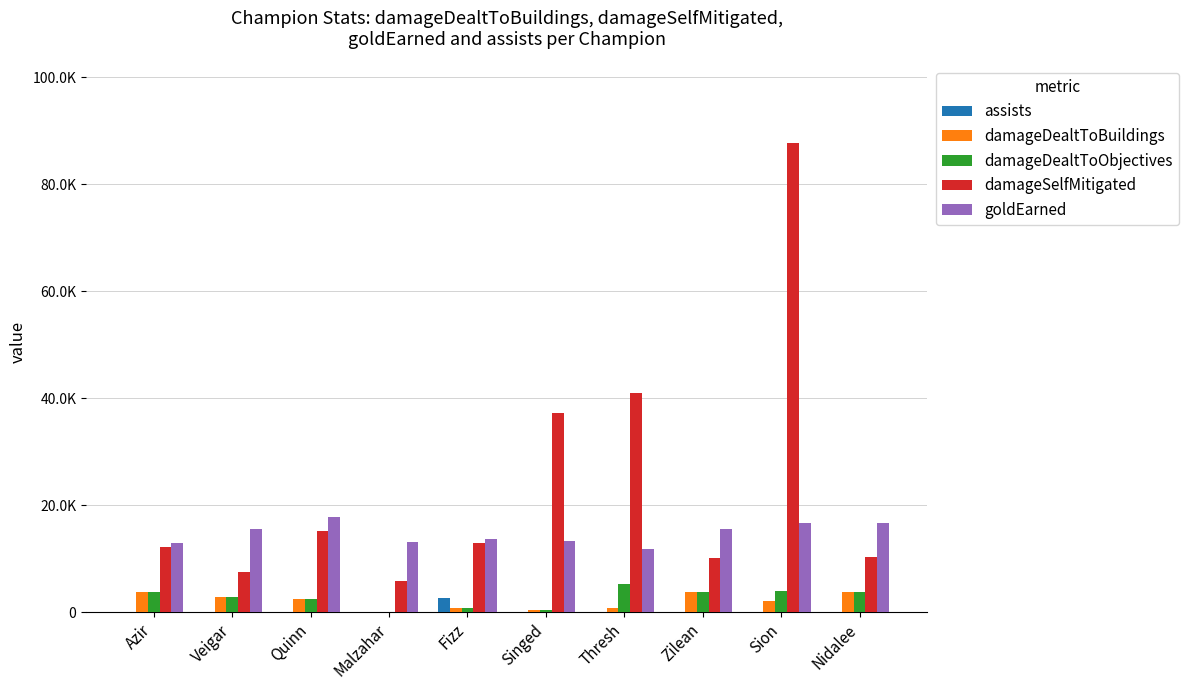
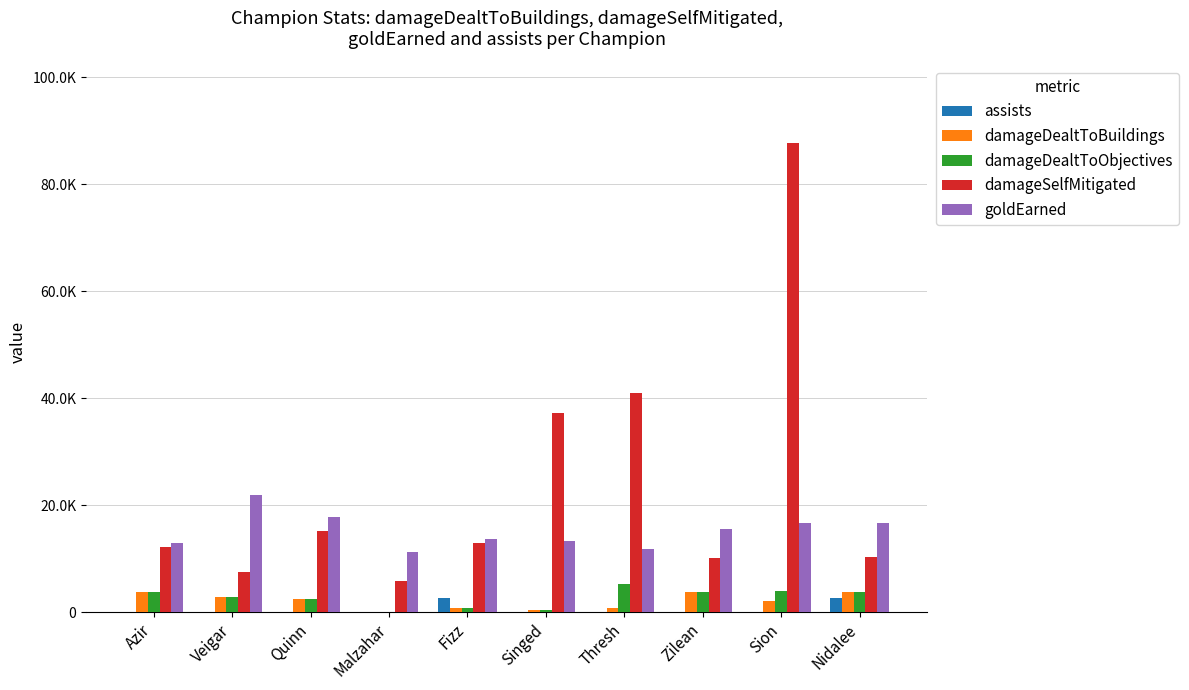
goldEarned, Veigar: 15000 -> 22000
goldEarned, Malzahar: 13000 -> 11000
assists, Nidalee: 0 -> 3000
